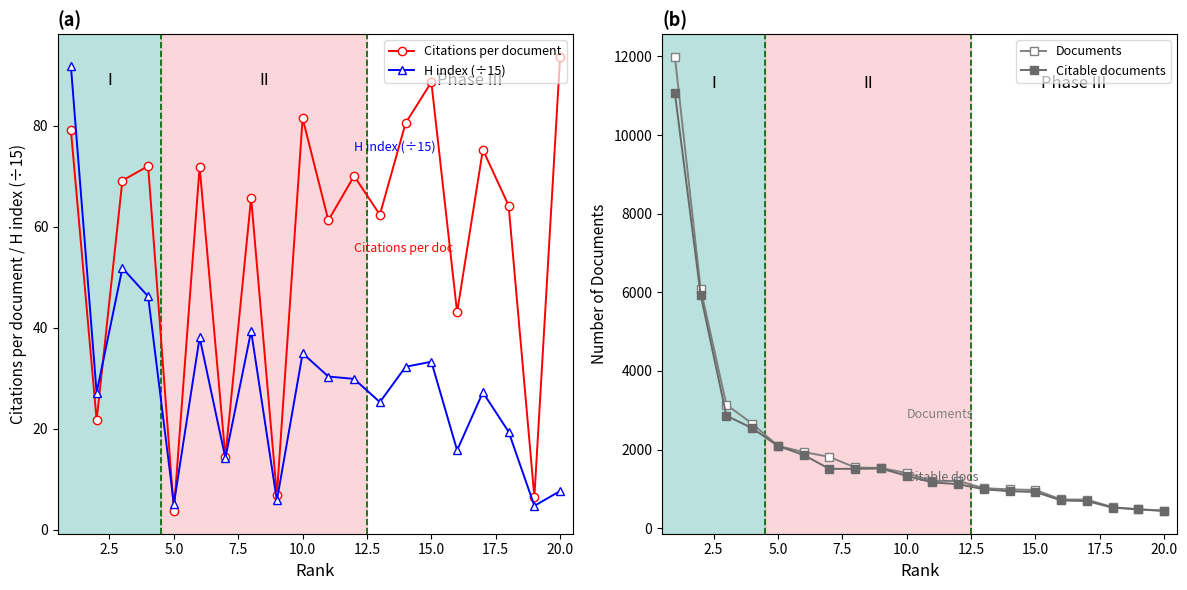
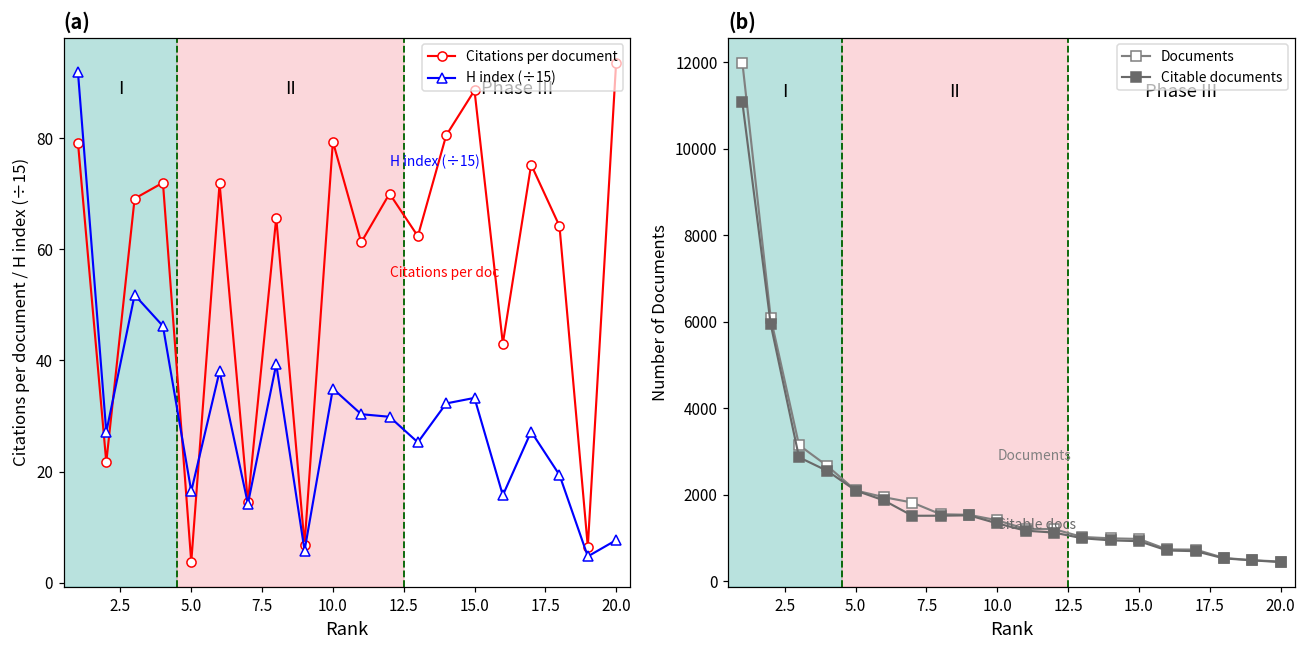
(a), H index (÷15), 5.0: 5 -> 16
(a), Citations per document, 10.0: 81 -> 79
